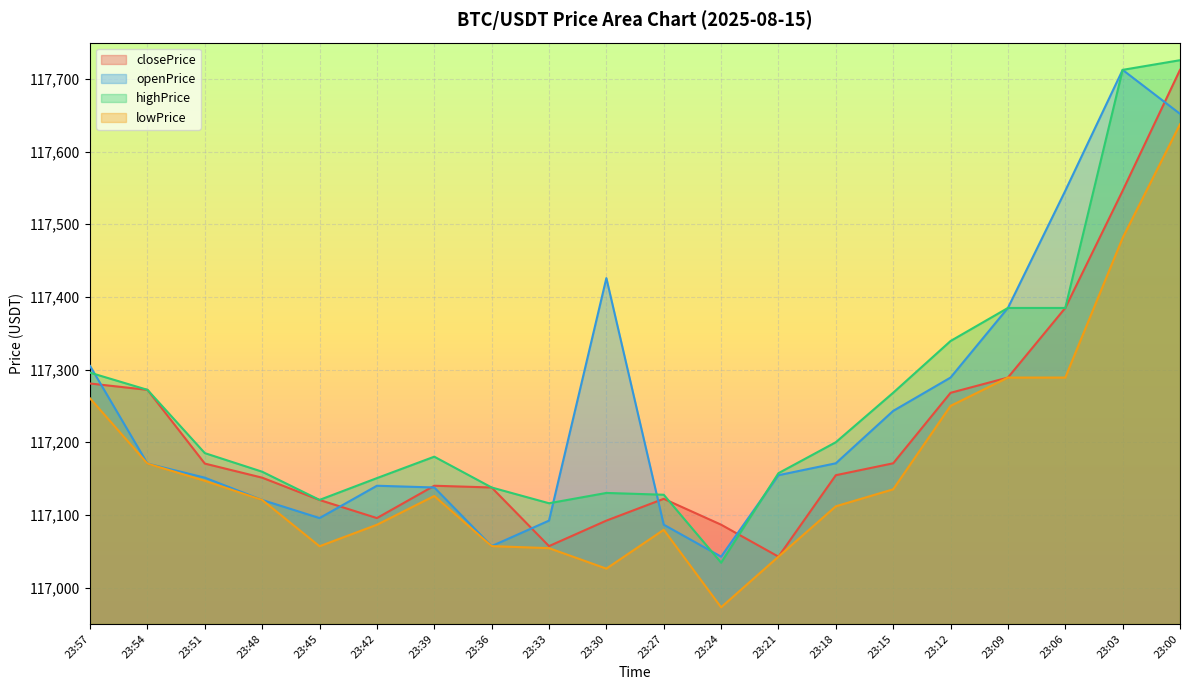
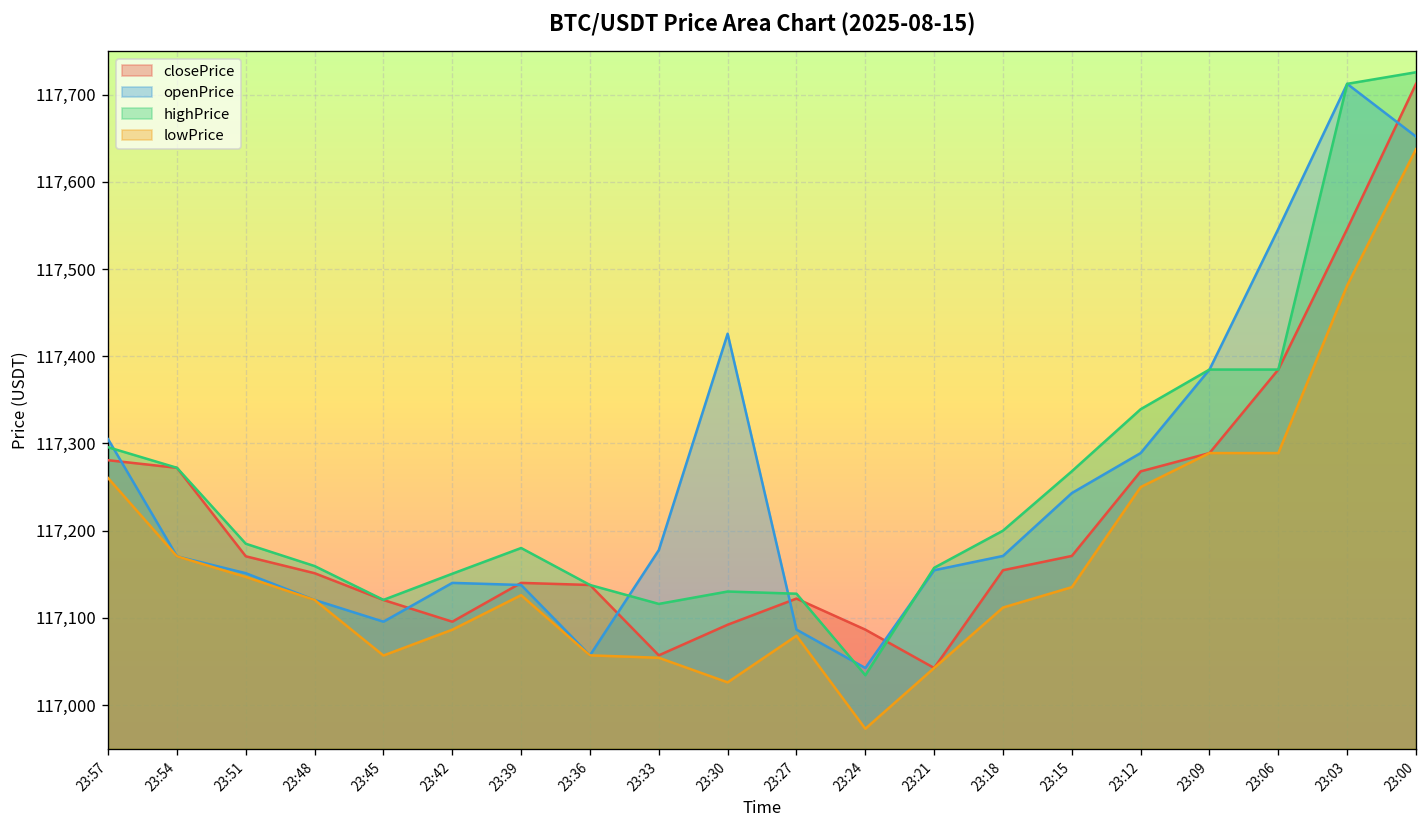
openPrice, 23:33: 117,090 -> 117,180
